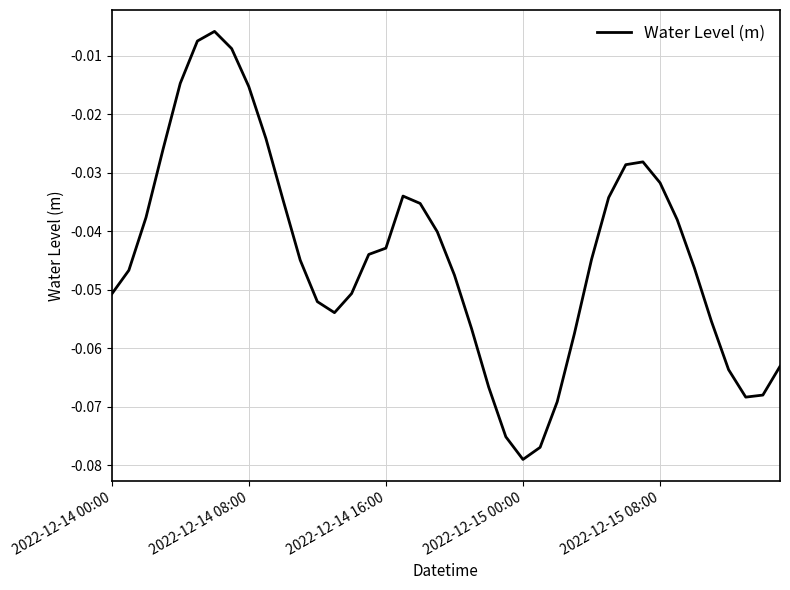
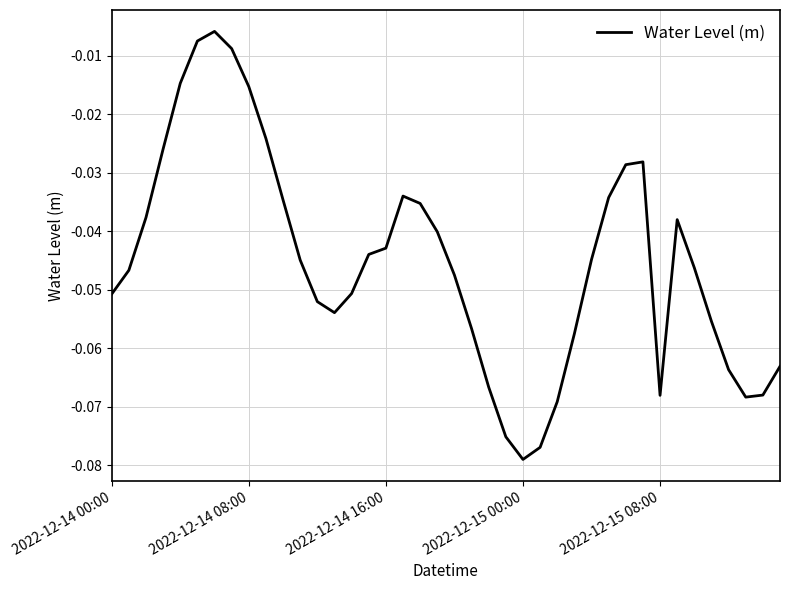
2022-12-15 08:00: -0.032 -> -0.068
